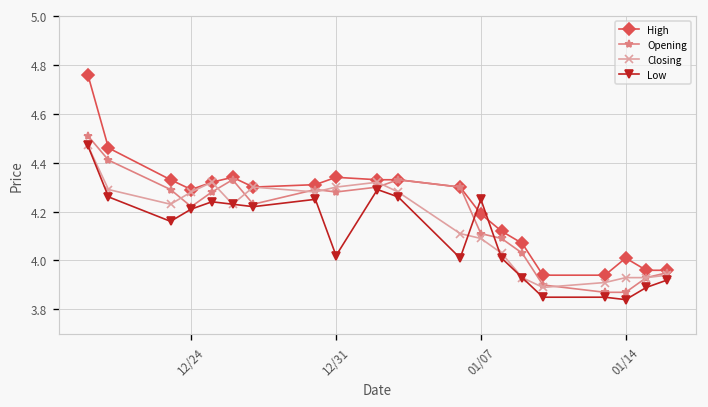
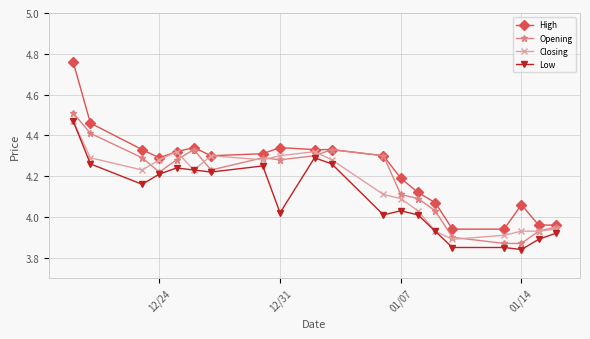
Low, 01/07: 4.25 -> 4.03
High, 01/14: 4.01 -> 4.06
